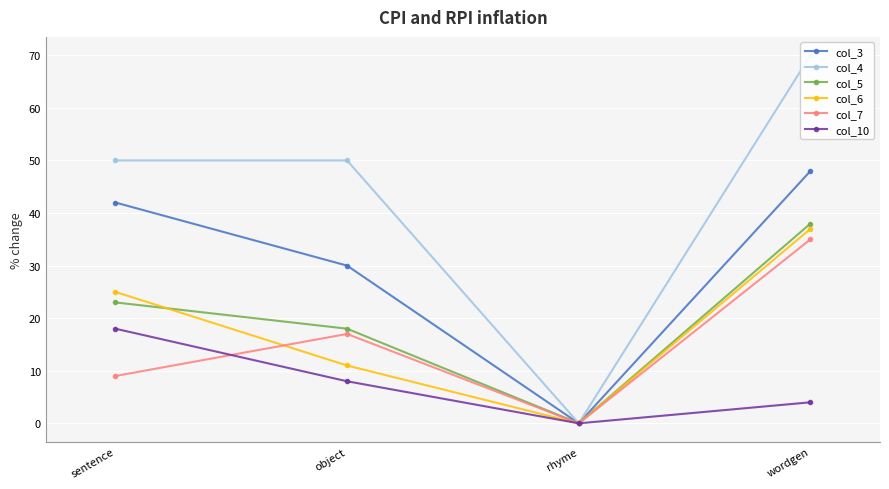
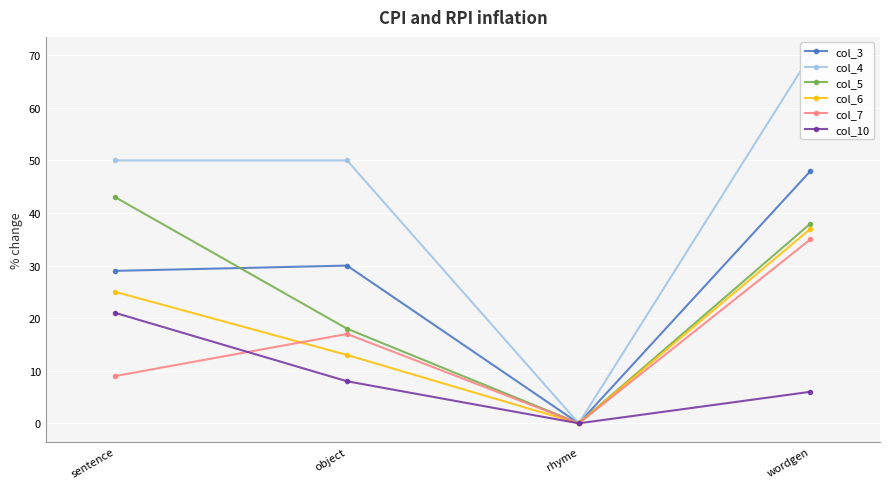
col_3, sentence: 42 -> 29
col_5, sentence: 23 -> 43
col_10, sentence: 18 -> 21
col_6, object: 11 -> 13
col_10, wordgen: 4 -> 6
